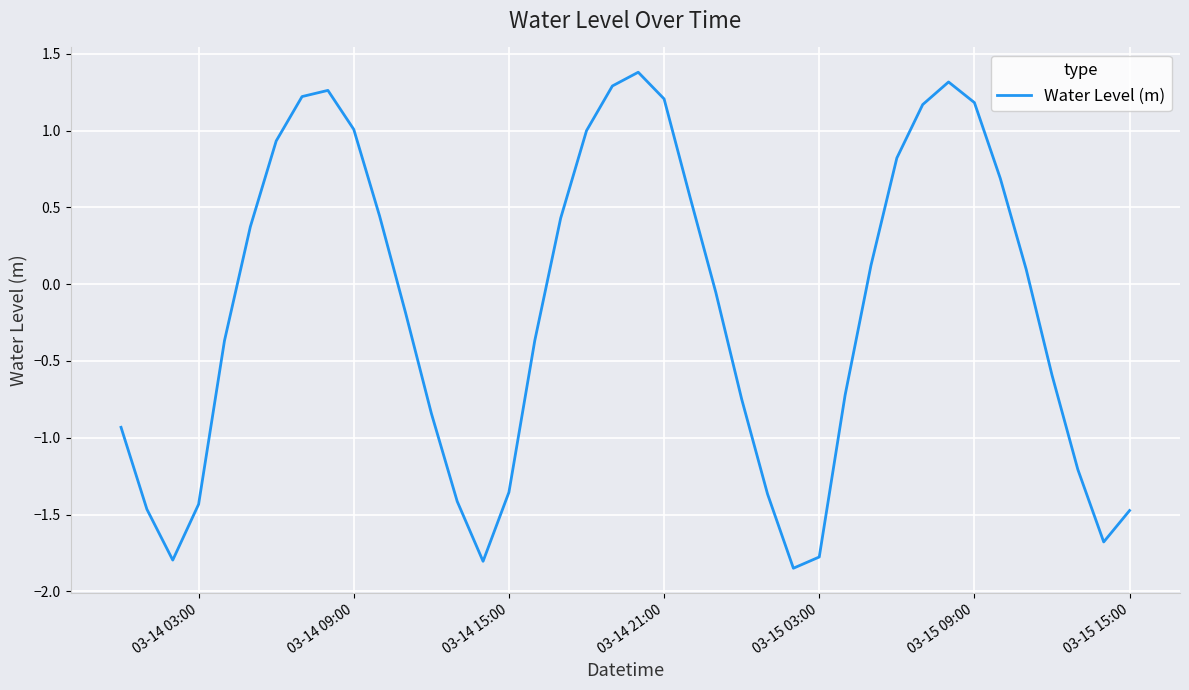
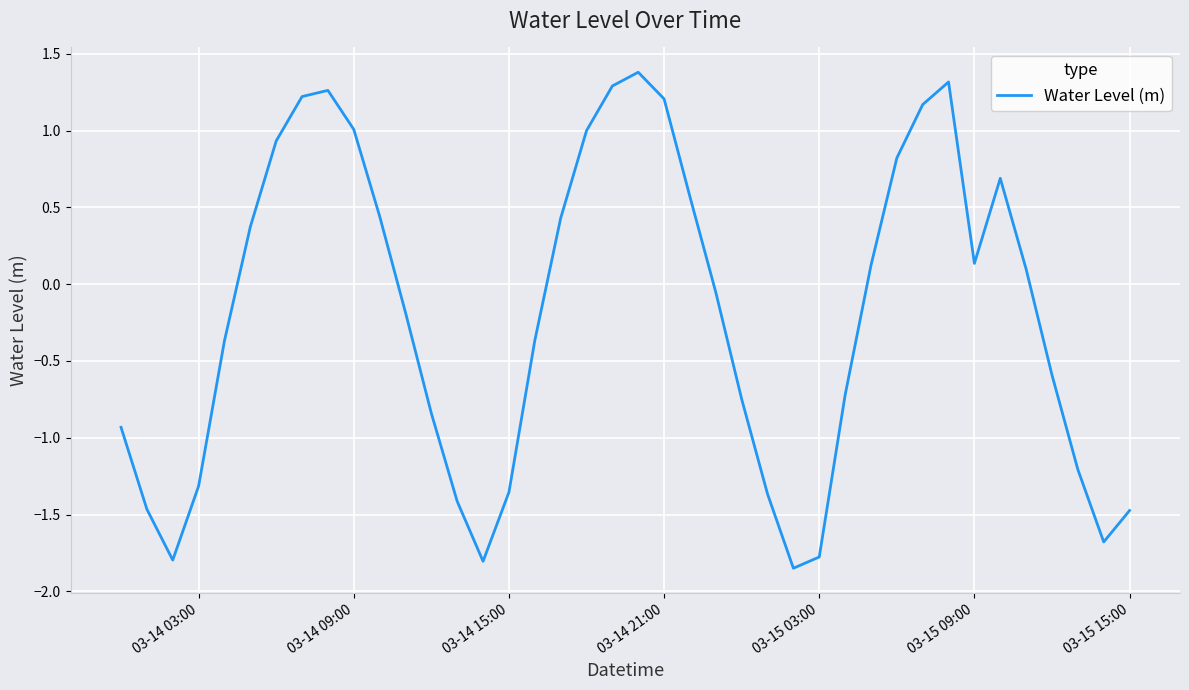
03-14 03:00: -1.43 -> -1.31
03-15 09:00: 1.18 -> 0.14
